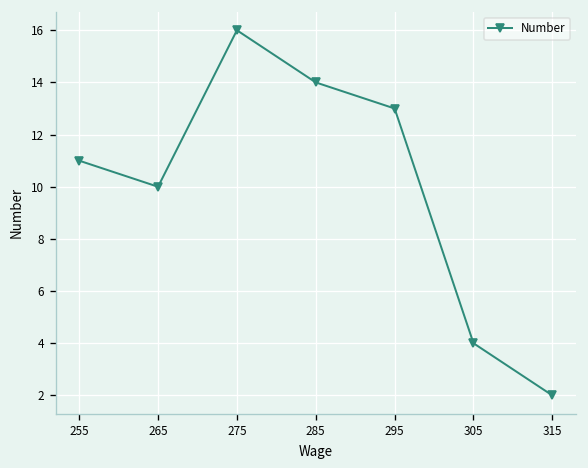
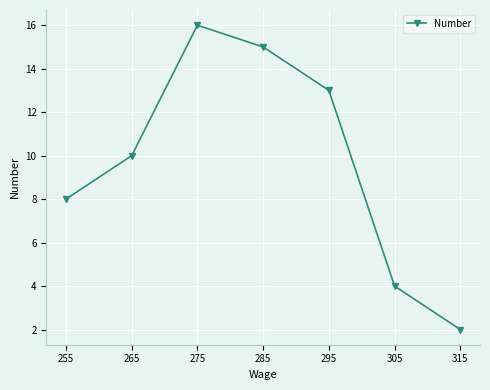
255: 11 -> 8
285: 14 -> 15
